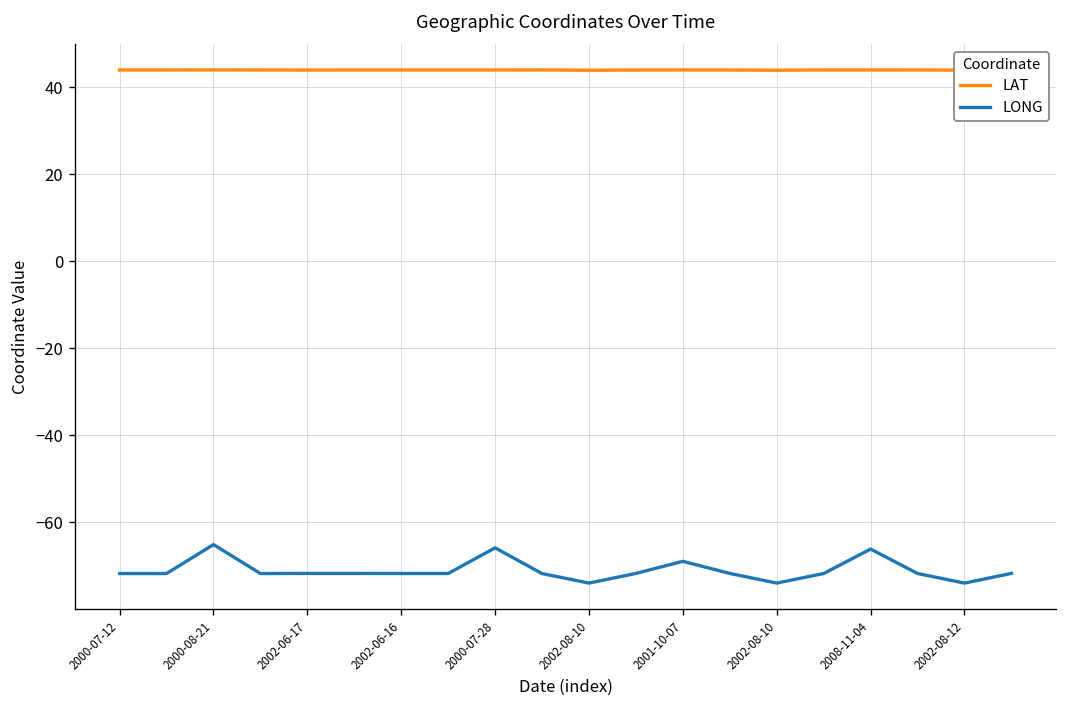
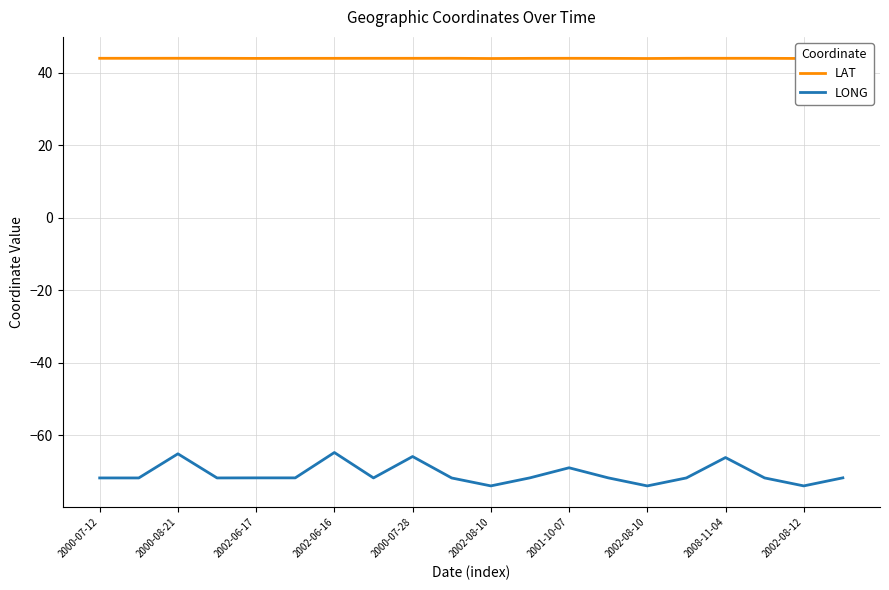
LONG, 2002-06-16: -72 -> -65
